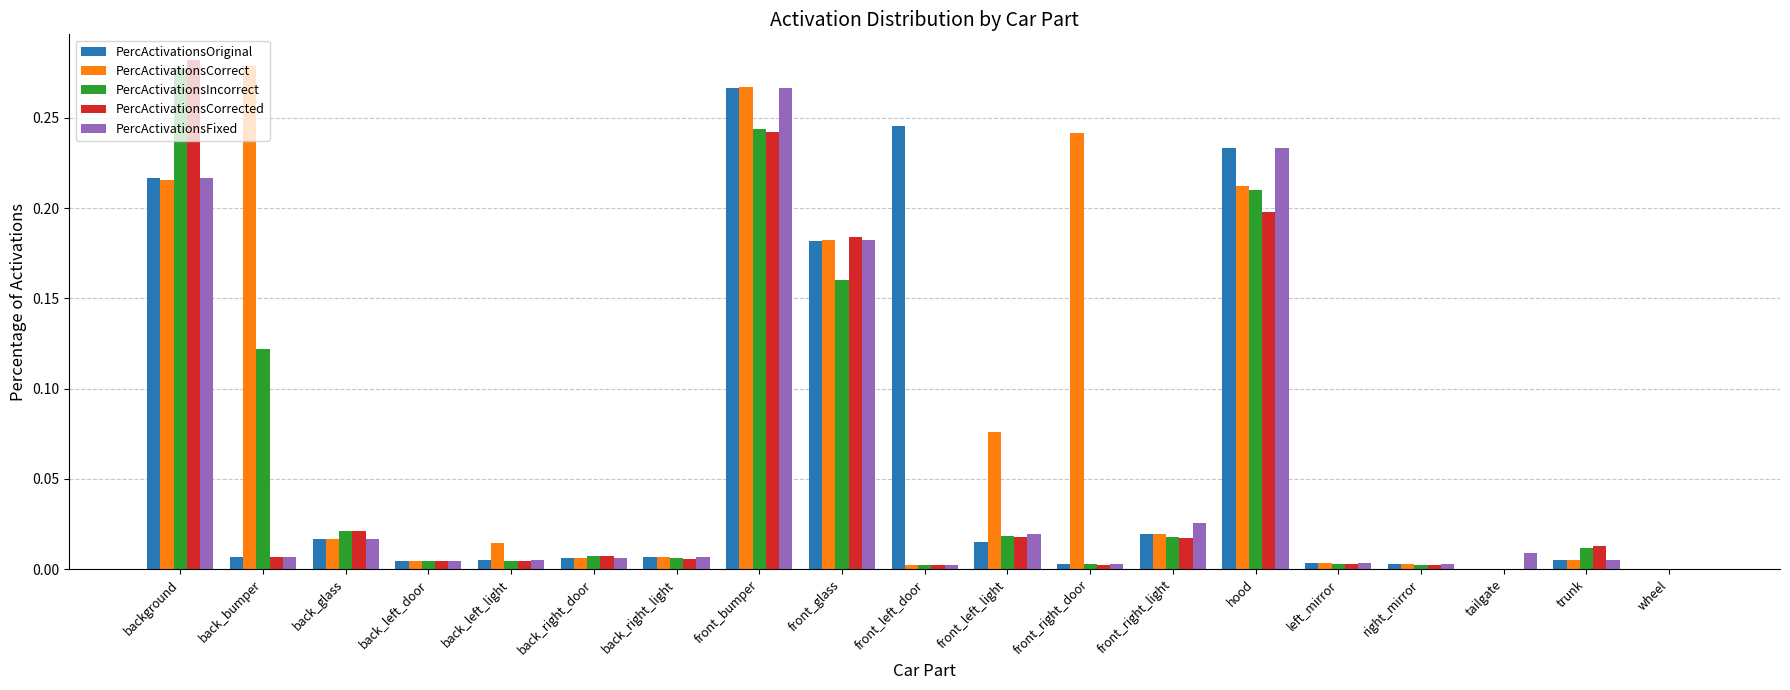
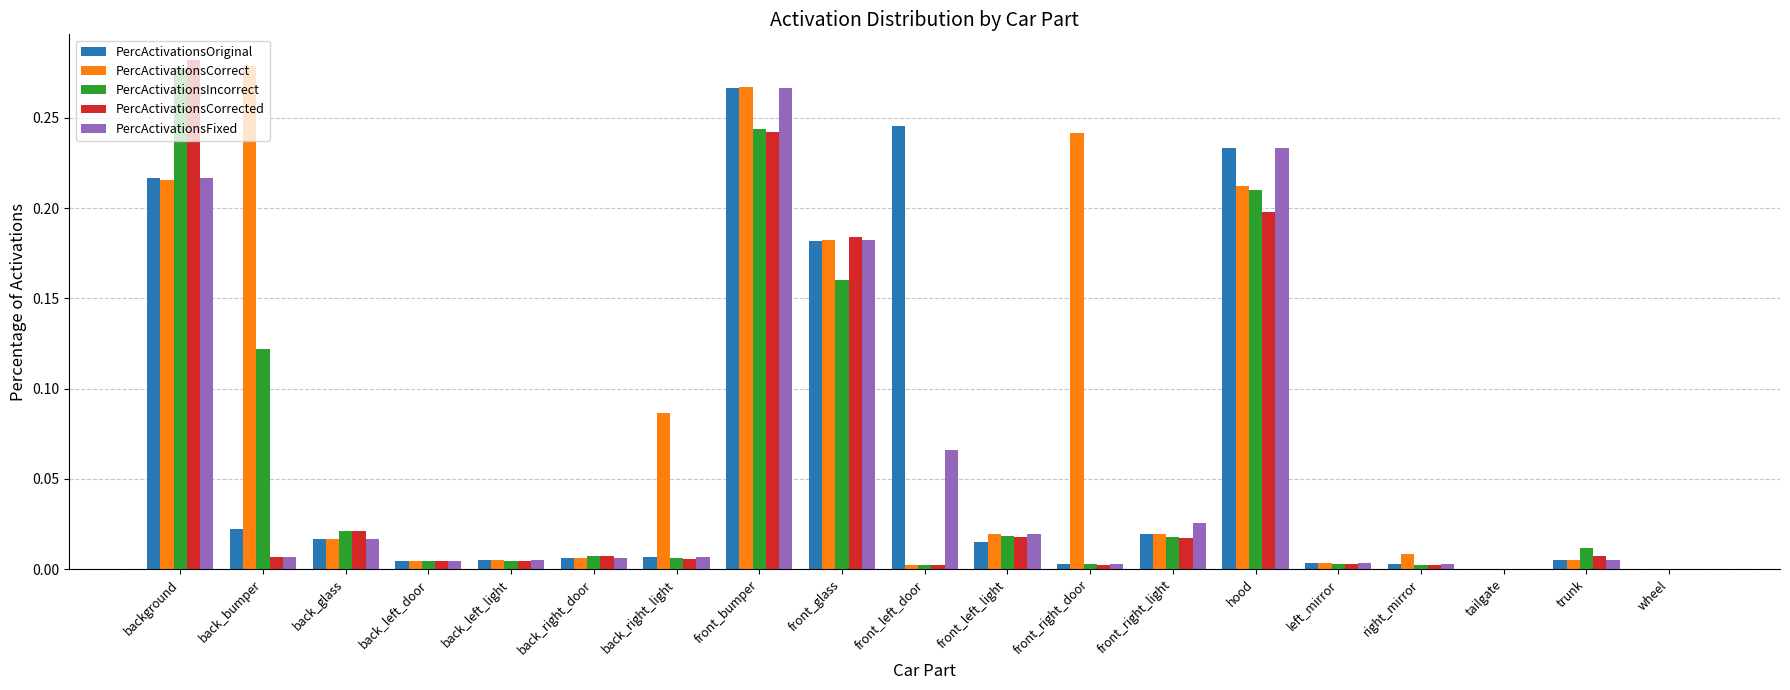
PercActivationsOriginal, back_bumper: 0.007 -> 0.022
PercActivationsCorrect, back_left_light: 0.015 -> 0.005
PercActivationsCorrect, back_right_light: 0.006 -> 0.086
PercActivationsFixed, front_left_door: 0.003 -> 0.066
PercActivationsCorrect, front_left_light: 0.076 -> 0.020
PercActivationsCorrect, right_mirror: 0.003 -> 0.009
PercActivationsFixed, tailgate: 0.009 -> 0.000
PercActivationsCorrected, trunk: 0.013 -> 0.007
